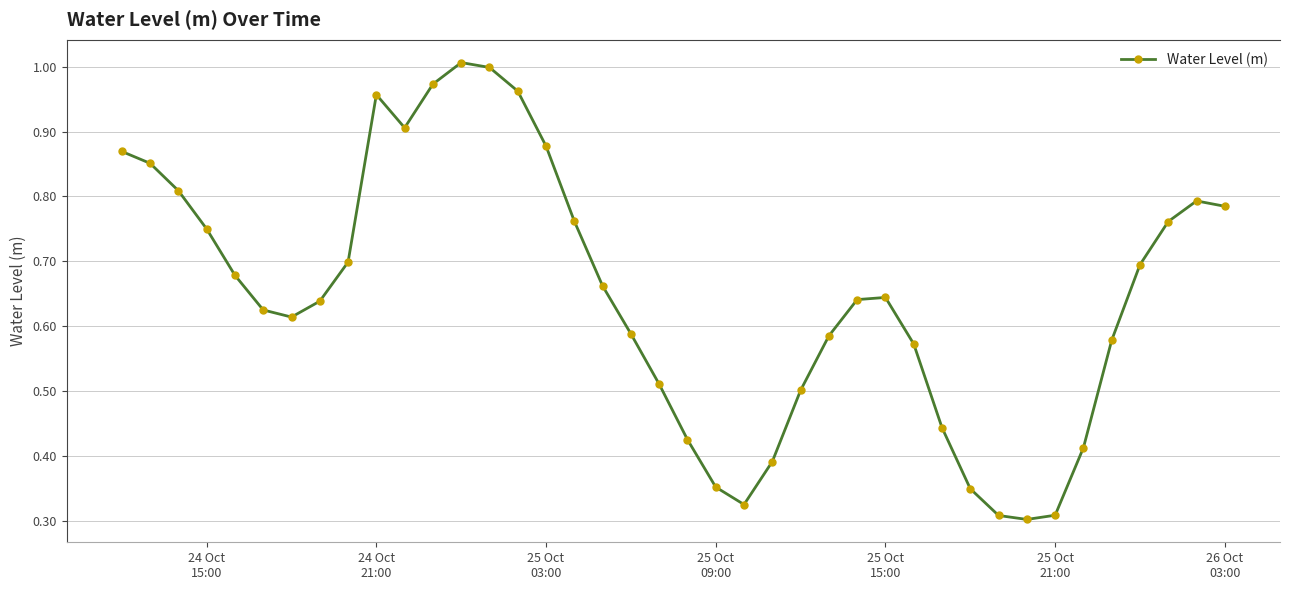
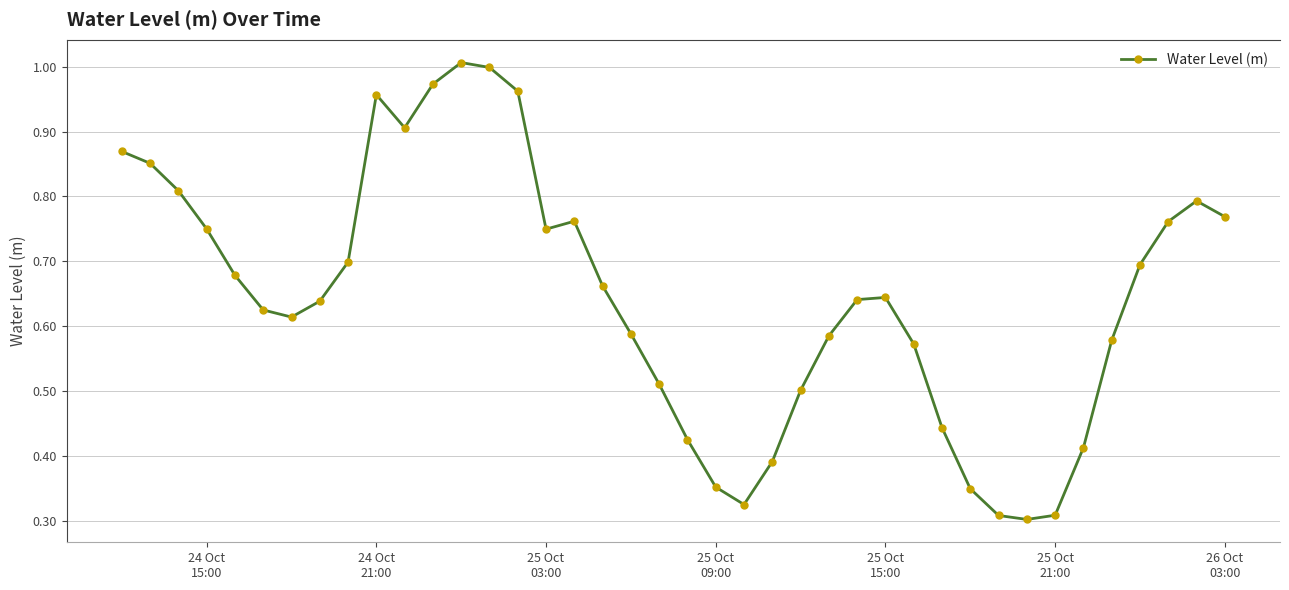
25 Oct 03:00: 0.88 -> 0.75
26 Oct 03:00: 0.78 -> 0.77
